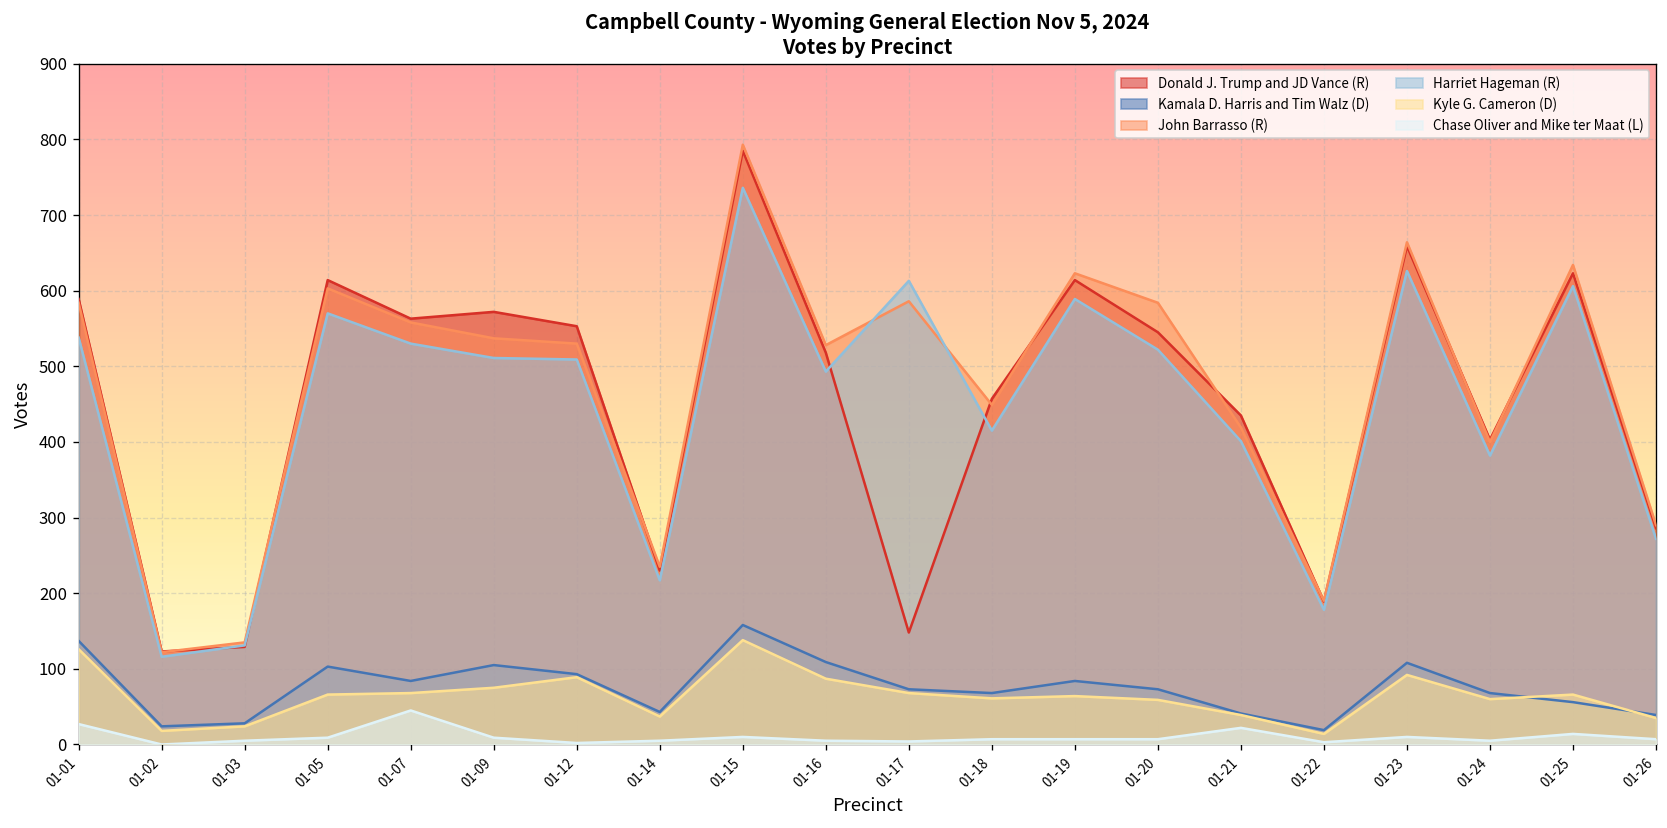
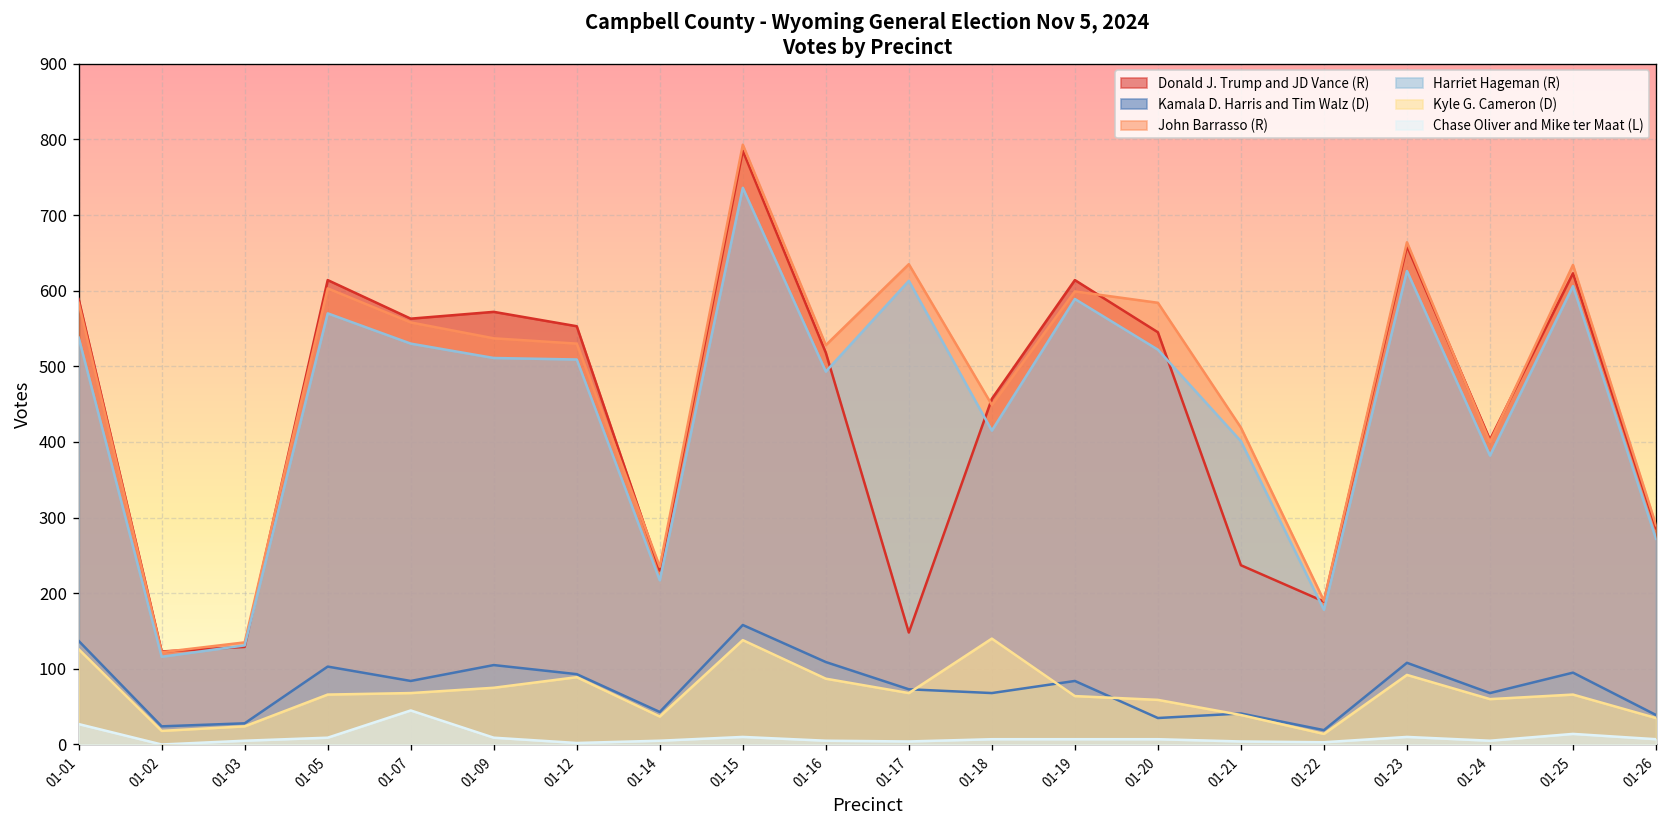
John Barrasso (R), 01-17: 590 -> 640
Kyle G. Cameron (D), 01-18: 60 -> 140
John Barrasso (R), 01-19: 620 -> 600
Kamala D. Harris and Tim Walz (D), 01-20: 70 -> 40
Donald J. Trump and JD Vance (R), 01-21: 440 -> 240
Chase Oliver and Mike ter Maat (L), 01-21: 20 -> 0
Kamala D. Harris and Tim Walz (D), 01-25: 60 -> 100
